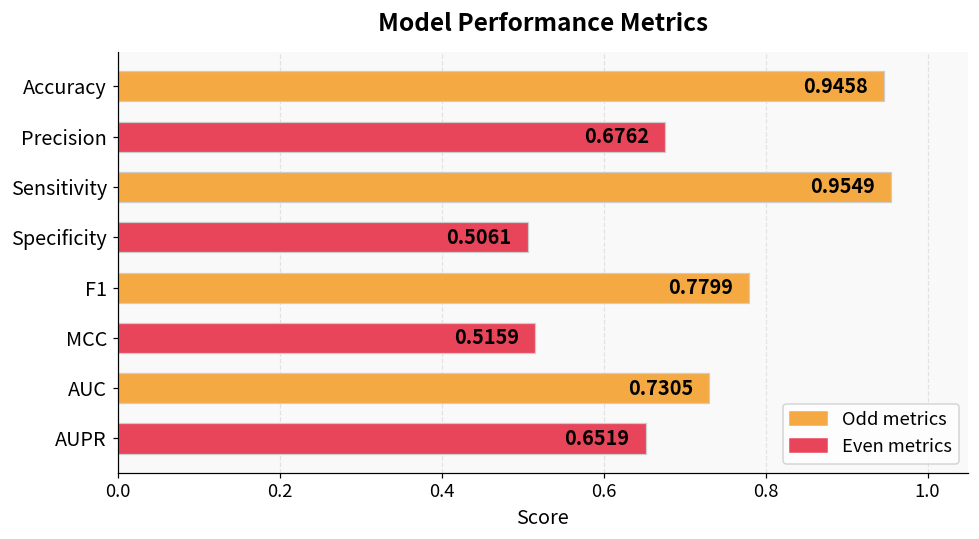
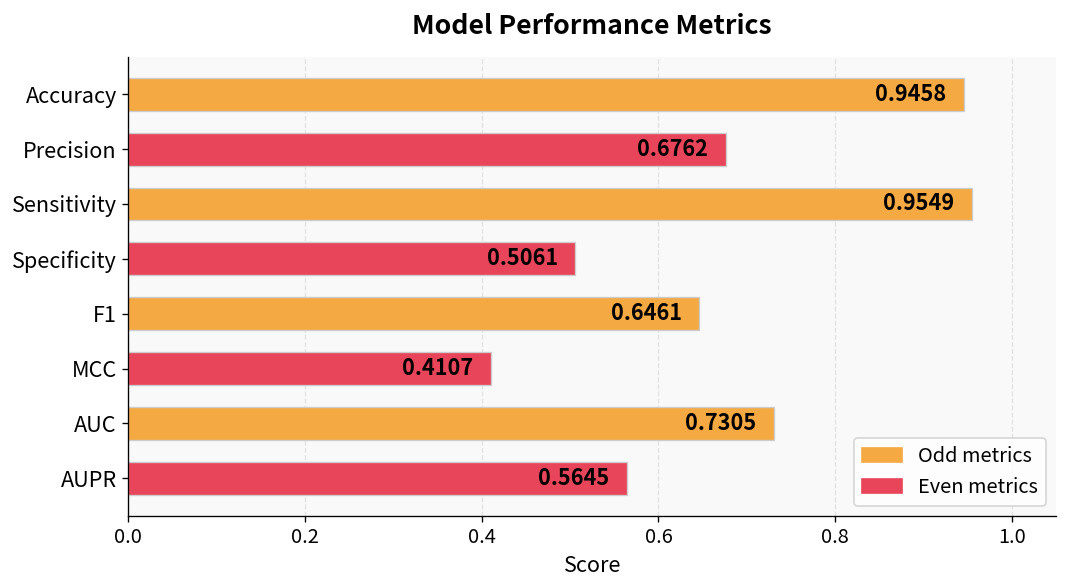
F1: 0.7799 -> 0.6461
MCC: 0.5159 -> 0.4107
AUPR: 0.6519 -> 0.5645
